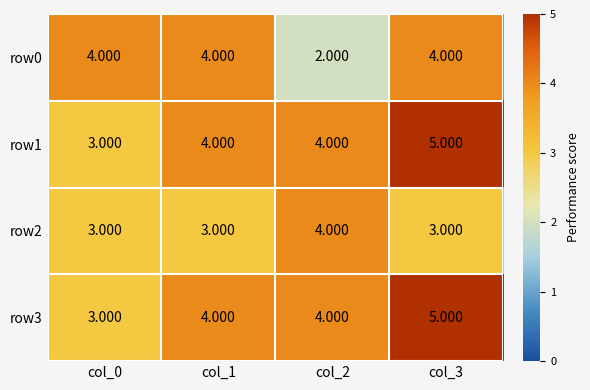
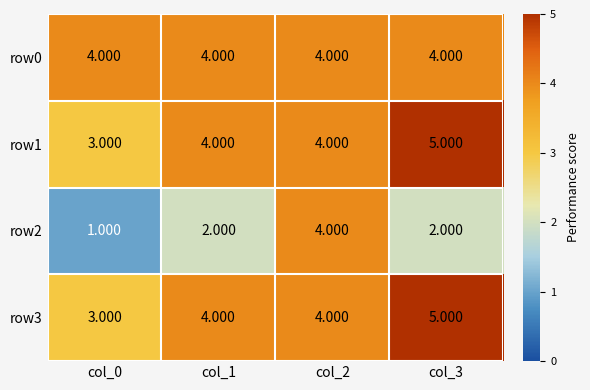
row0, col_2: 2.000 -> 4.000
row2, col_0: 3.000 -> 1.000
row2, col_1: 3.000 -> 2.000
row2, col_3: 3.000 -> 2.000
